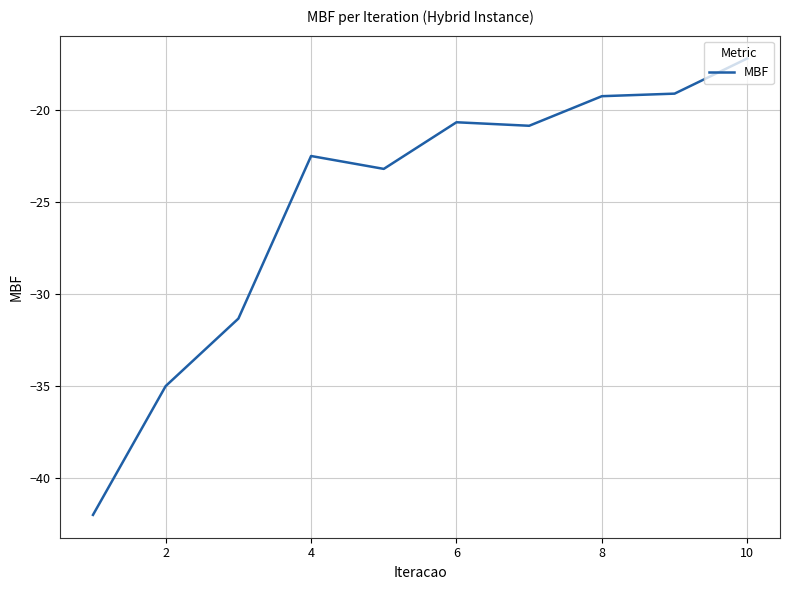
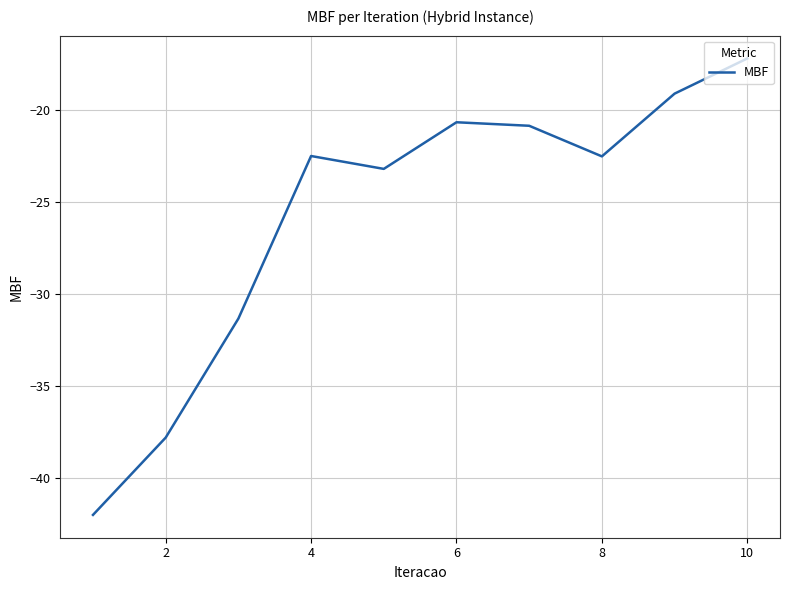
2: -35.0 -> -37.8
8: -19.3 -> -22.5
